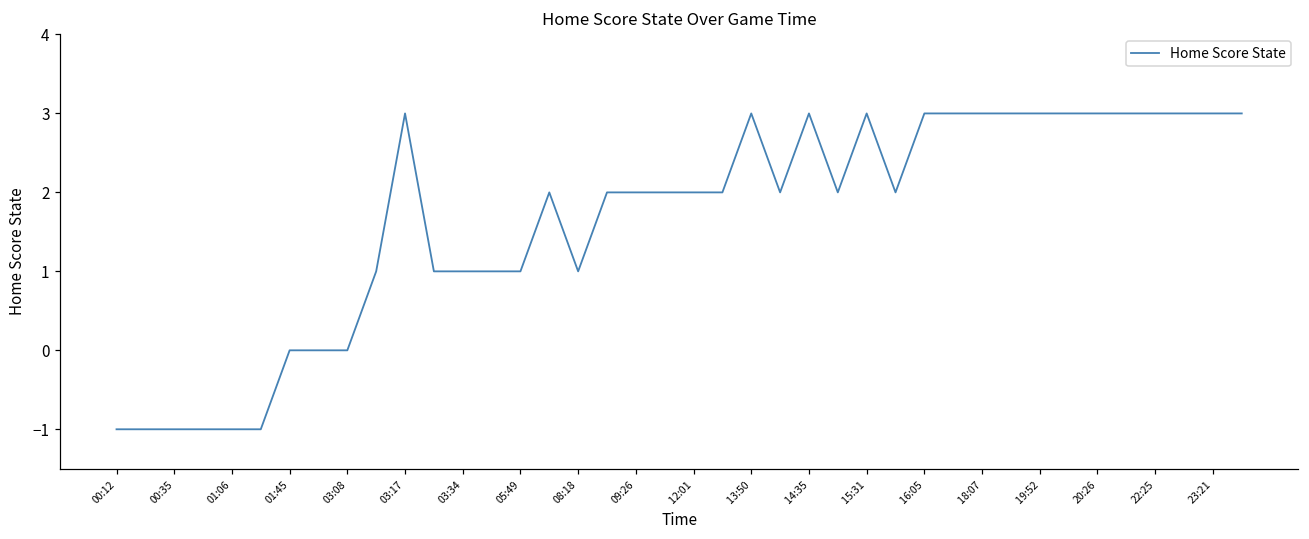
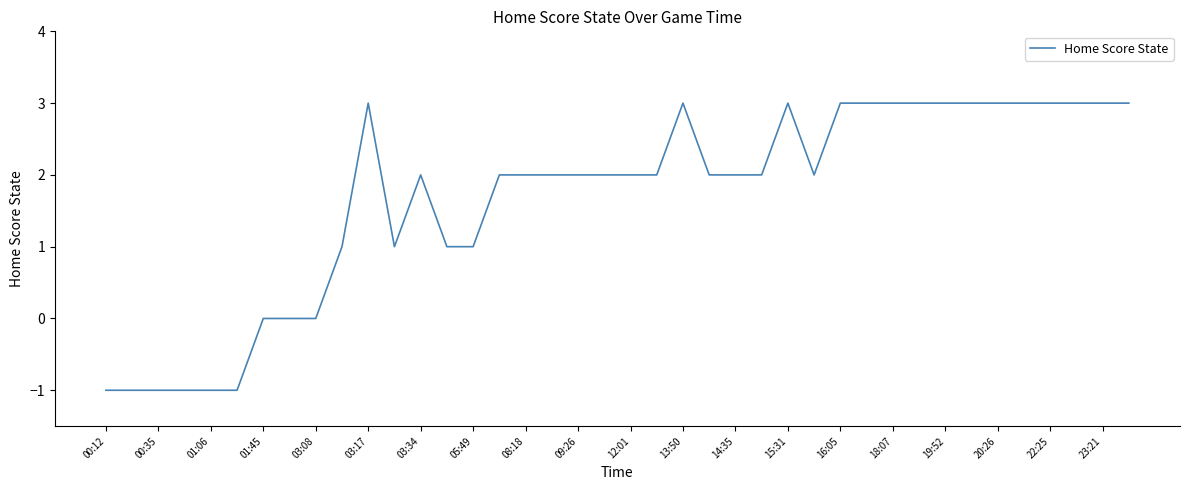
03:34: 1 -> 2
08:18: 1 -> 2
14:35: 3 -> 2
